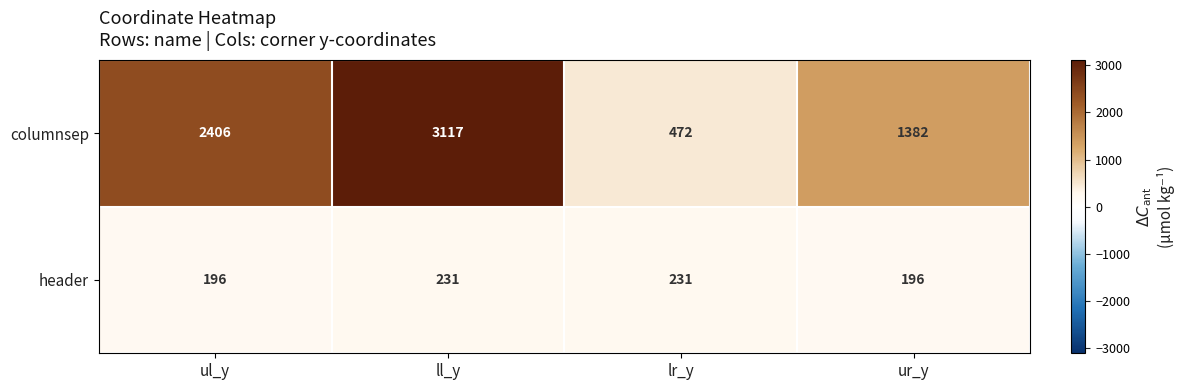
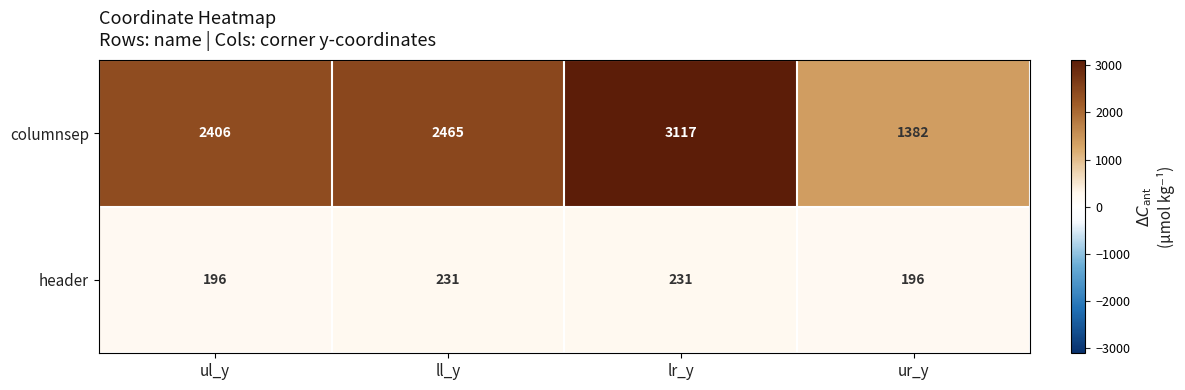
columnsep, ll_y: 3117 -> 2465
columnsep, lr_y: 472 -> 3117
